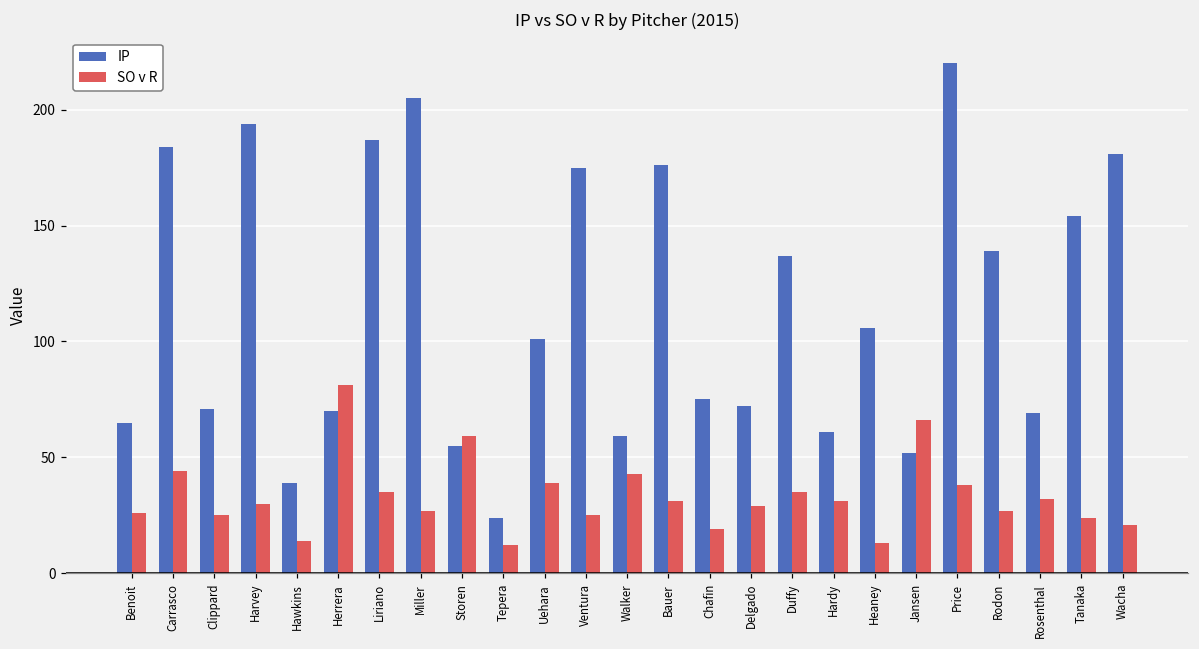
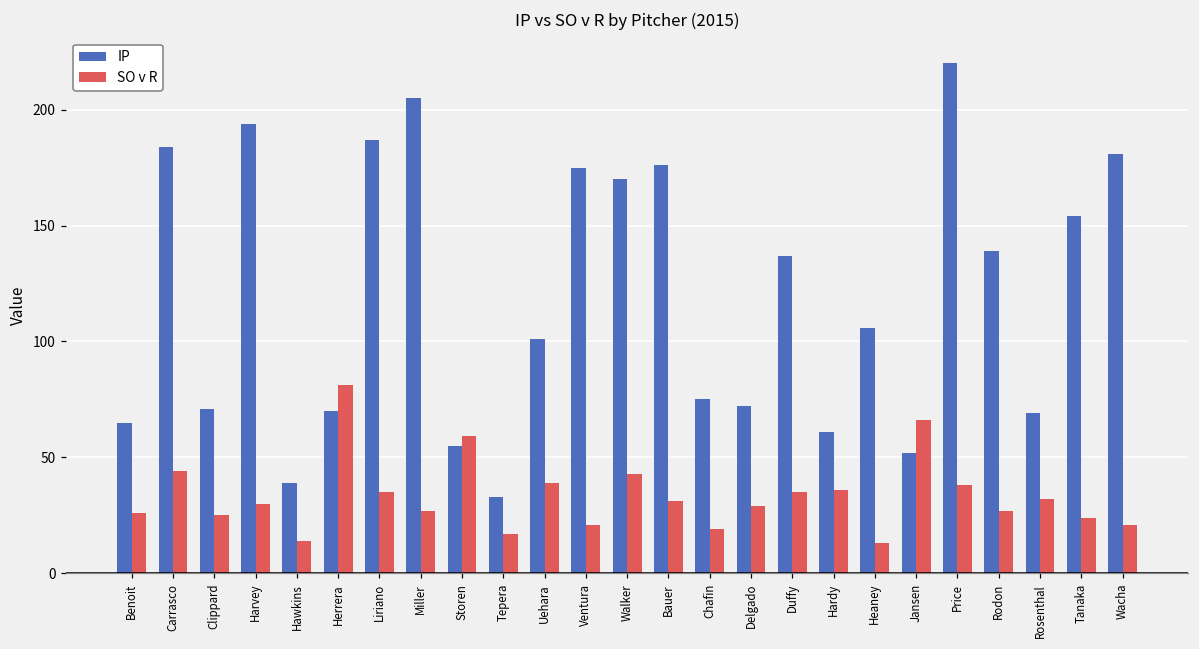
IP, Tepera: 24 -> 33
SO v R, Tepera: 12 -> 17
SO v R, Ventura: 25 -> 21
IP, Walker: 59 -> 170
SO v R, Hardy: 31 -> 36
